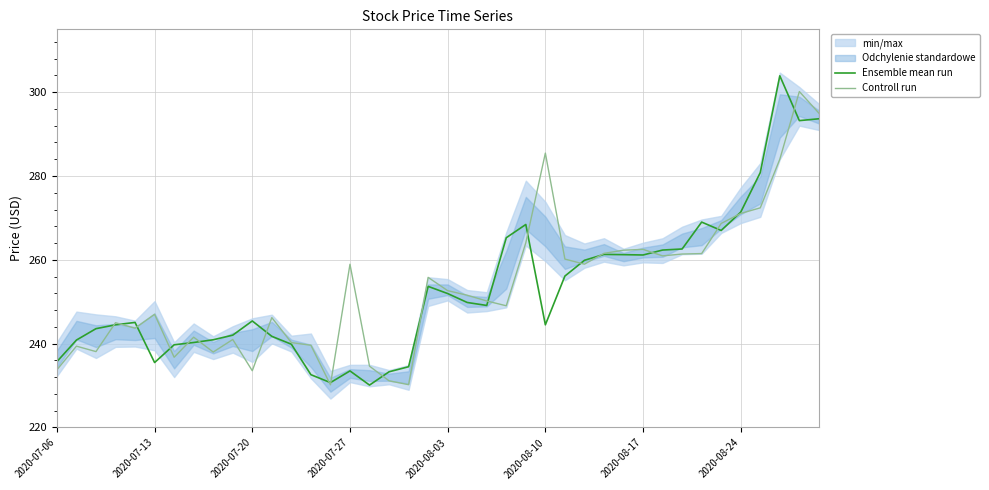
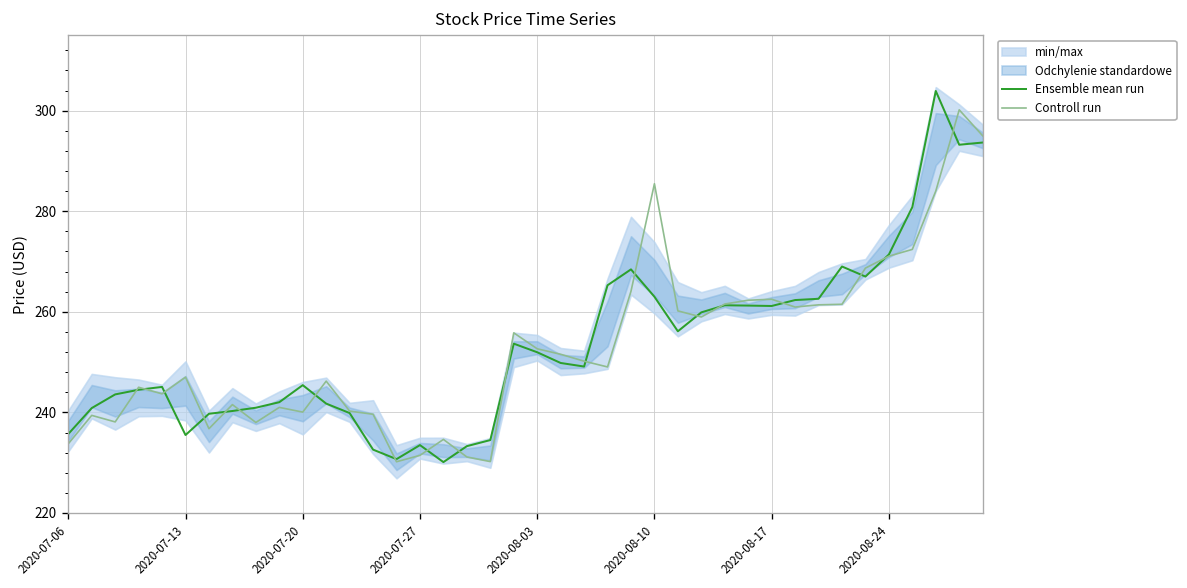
Controll run, 2020-07-20: 234 -> 240
Controll run, 2020-07-27: 259 -> 231
Ensemble mean run, 2020-08-10: 245 -> 263
